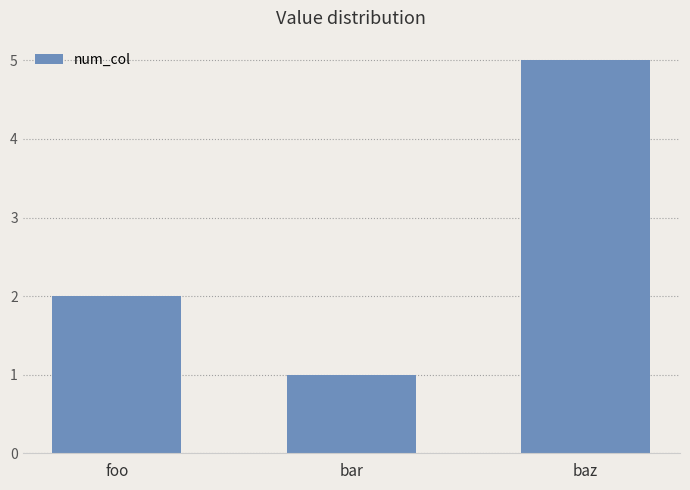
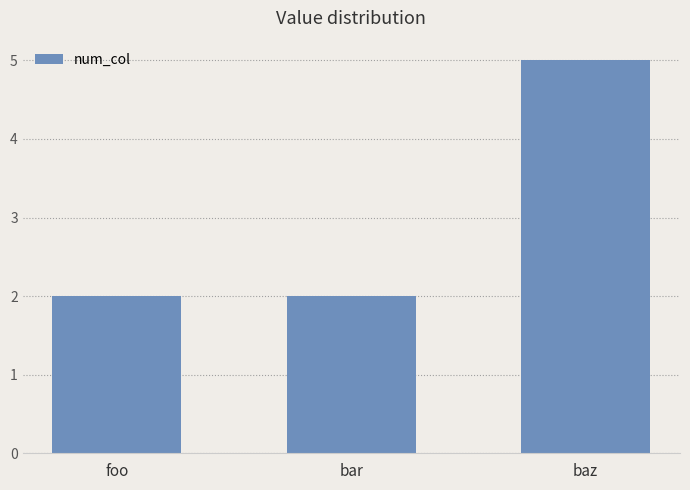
bar: 1 -> 2
